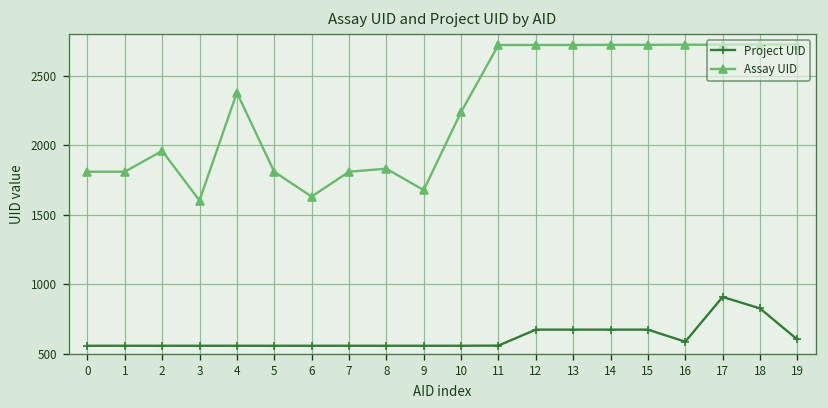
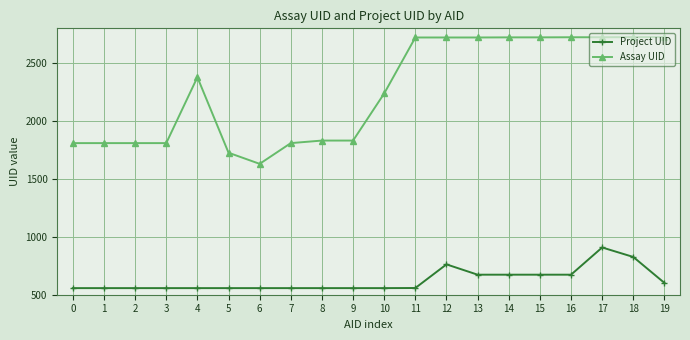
Assay UID, 2: 1960 -> 1810
Assay UID, 3: 1600 -> 1810
Assay UID, 5: 1810 -> 1730
Assay UID, 9: 1680 -> 1830
Project UID, 12: 670 -> 760
Project UID, 16: 590 -> 670
